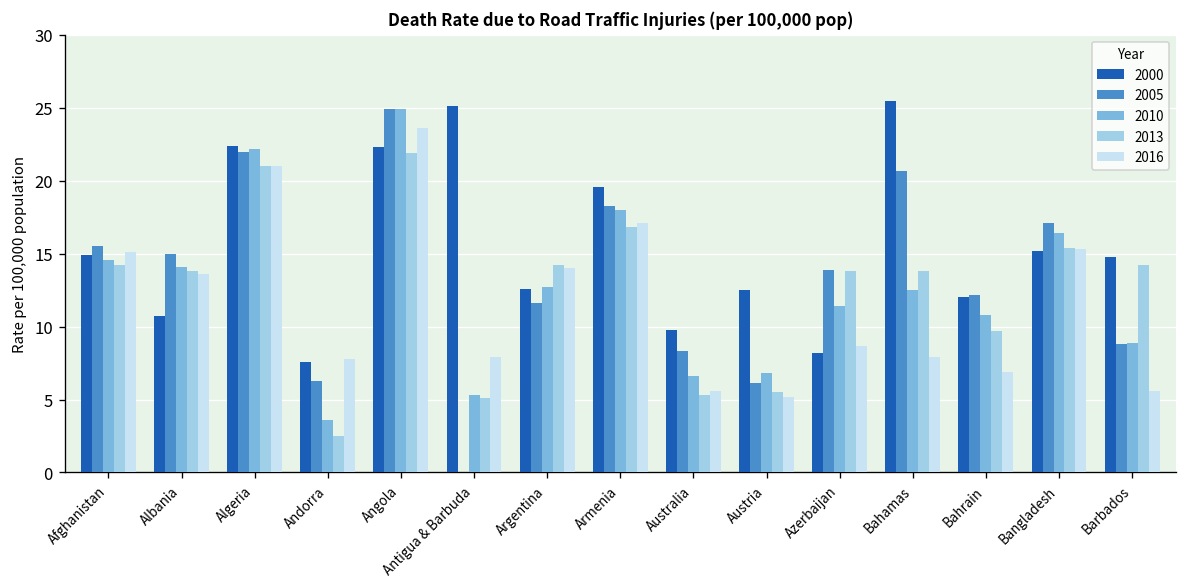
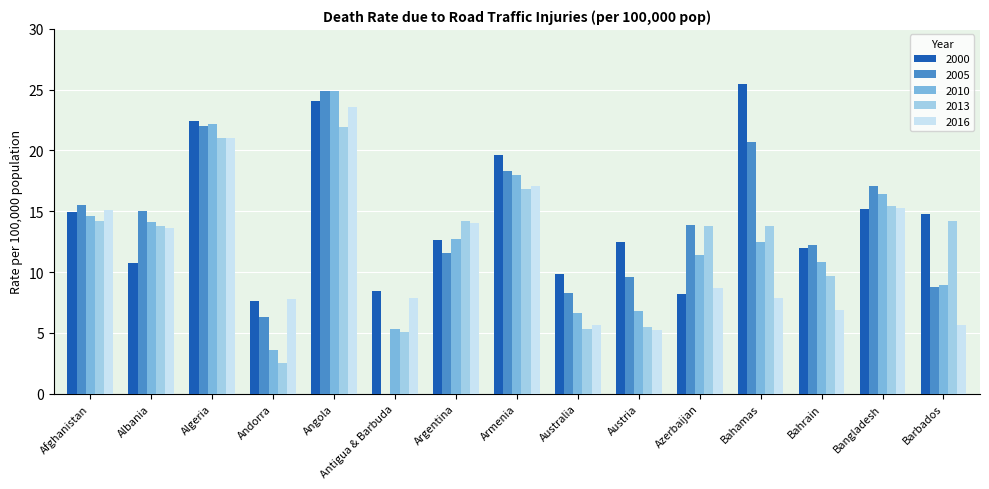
2000, Angola: 22.3 -> 24.1
2000, Antigua & Barbuda: 25.1 -> 8.4
2005, Austria: 6.1 -> 9.6
